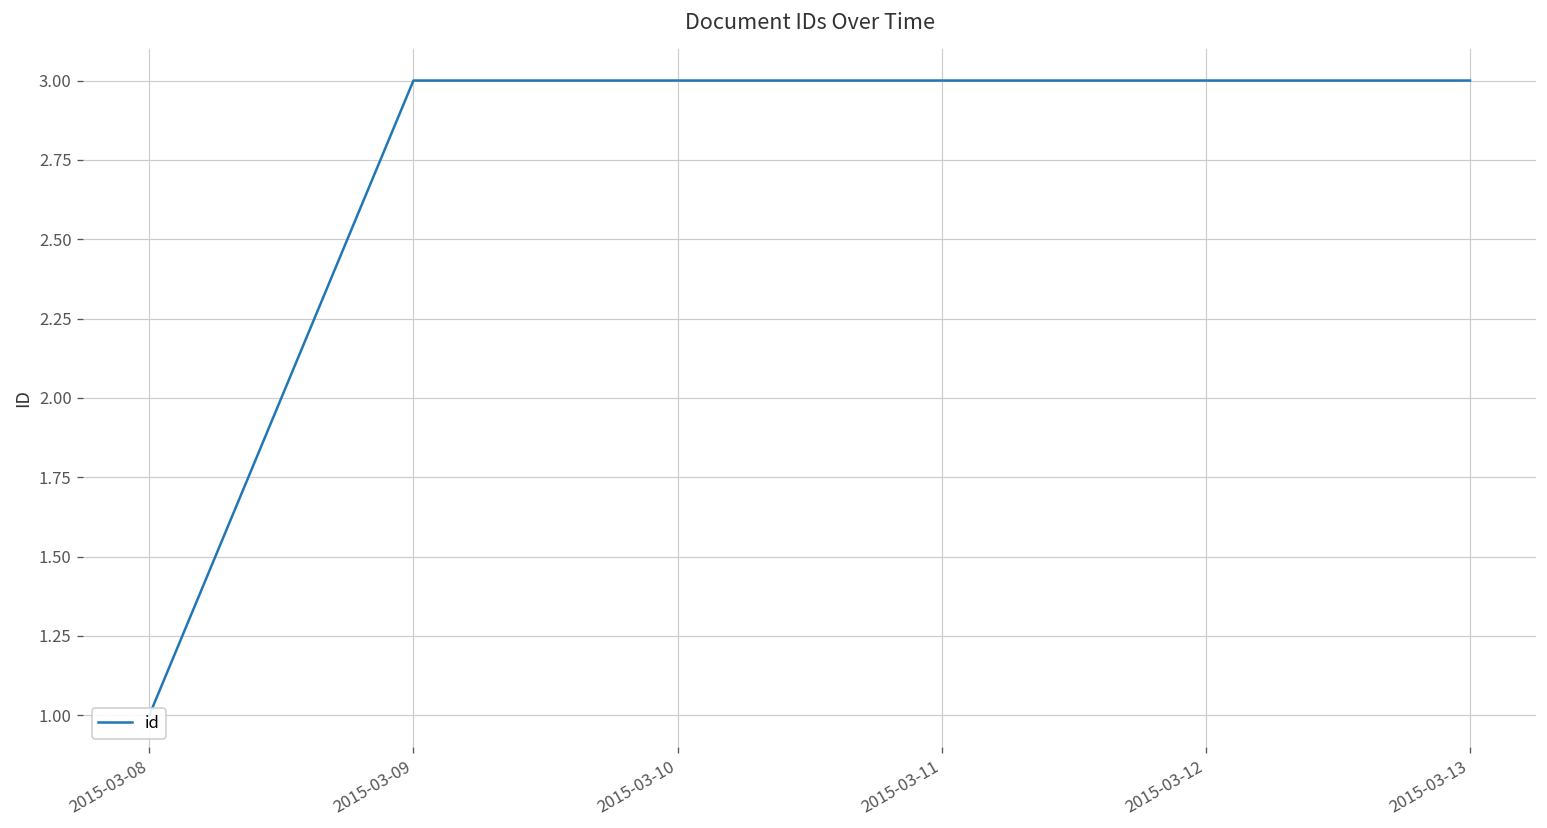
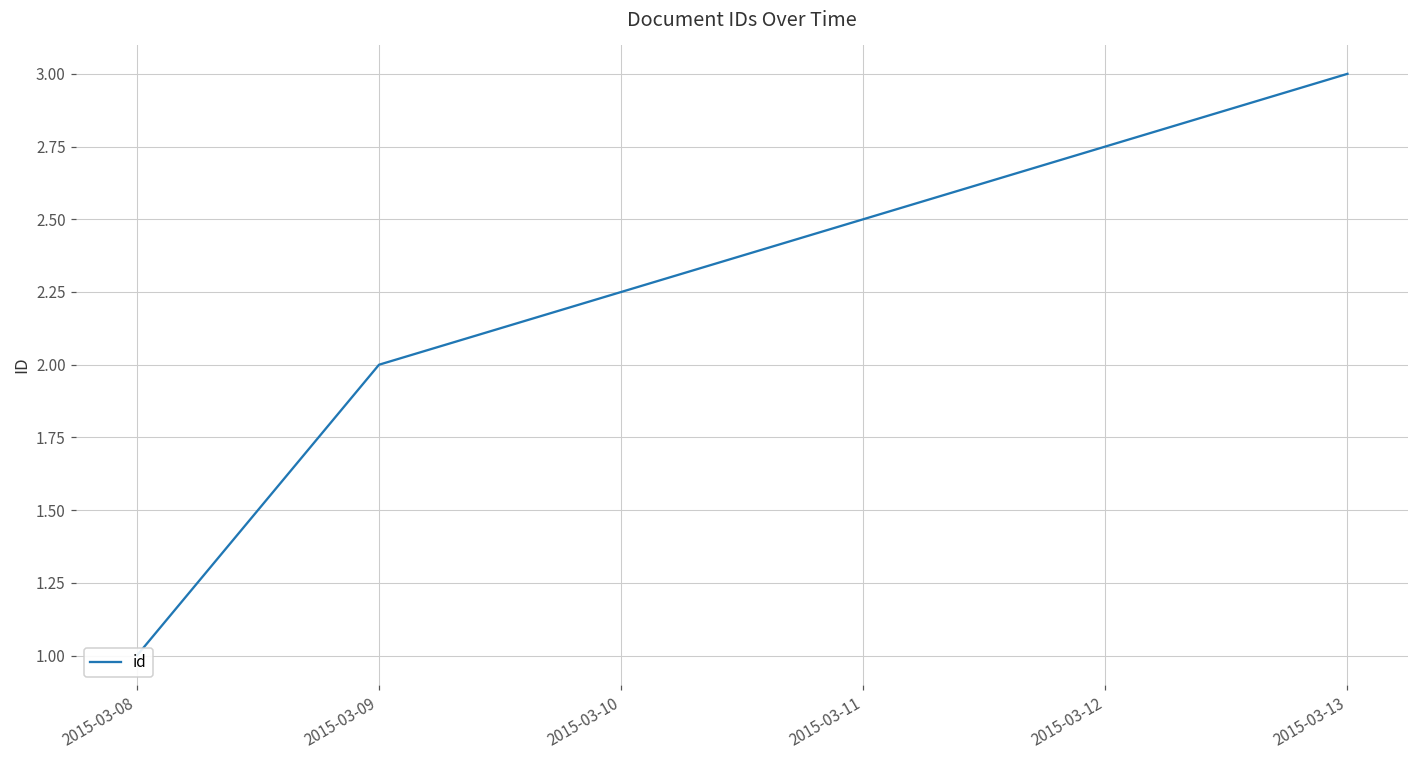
2015-03-09: 3 -> 2
